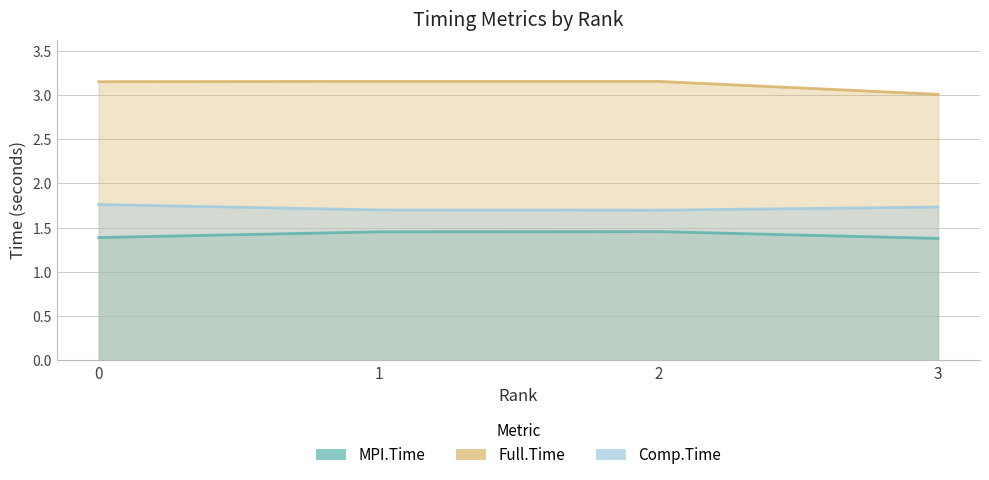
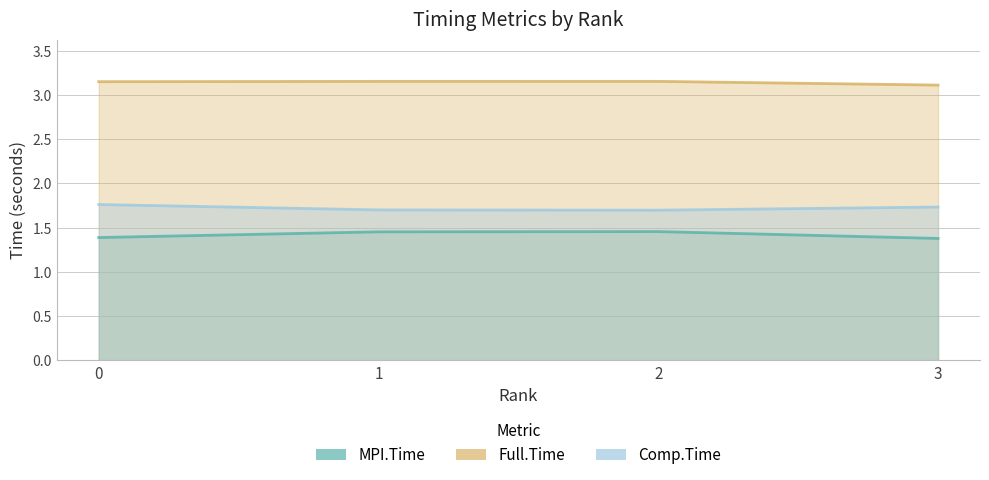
Full.Time, 3: 3.0 -> 3.1
